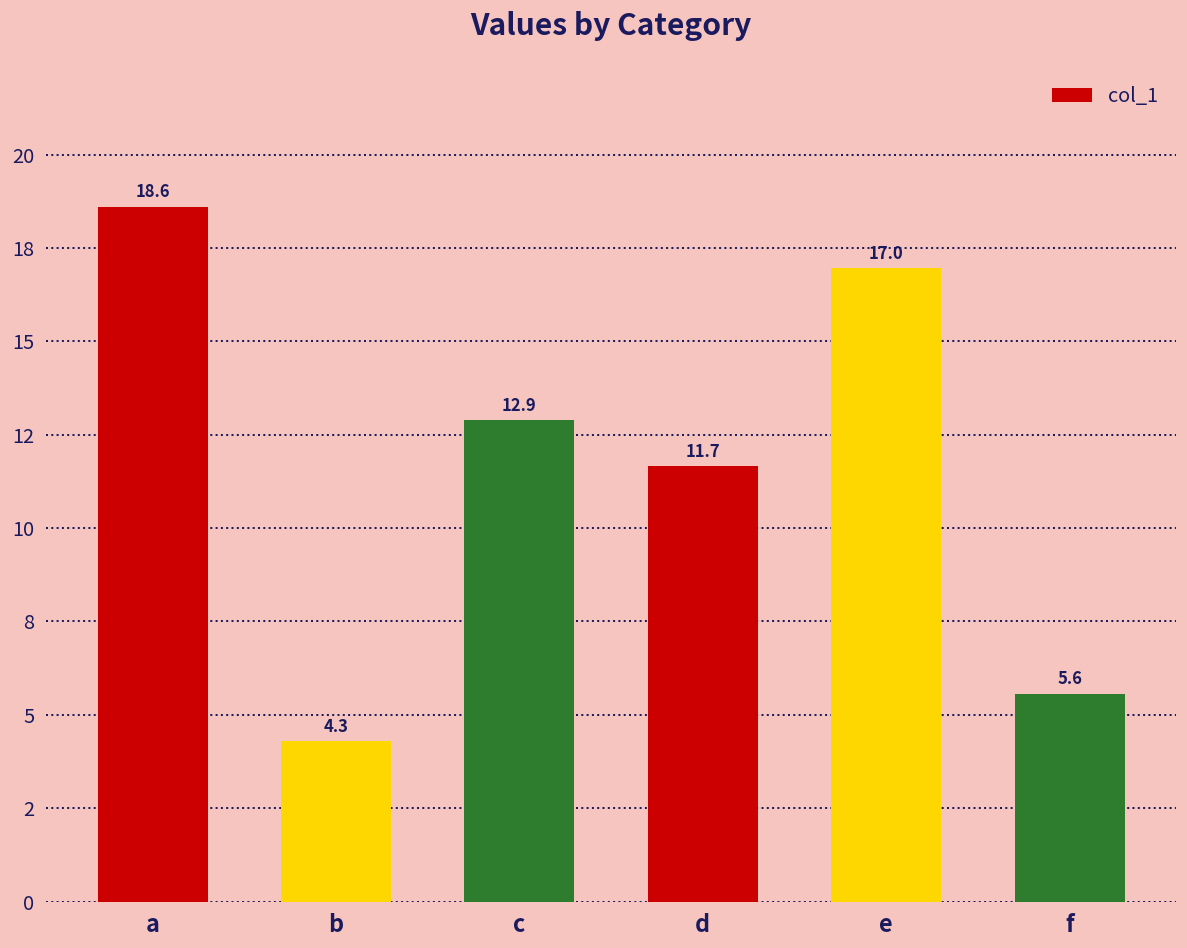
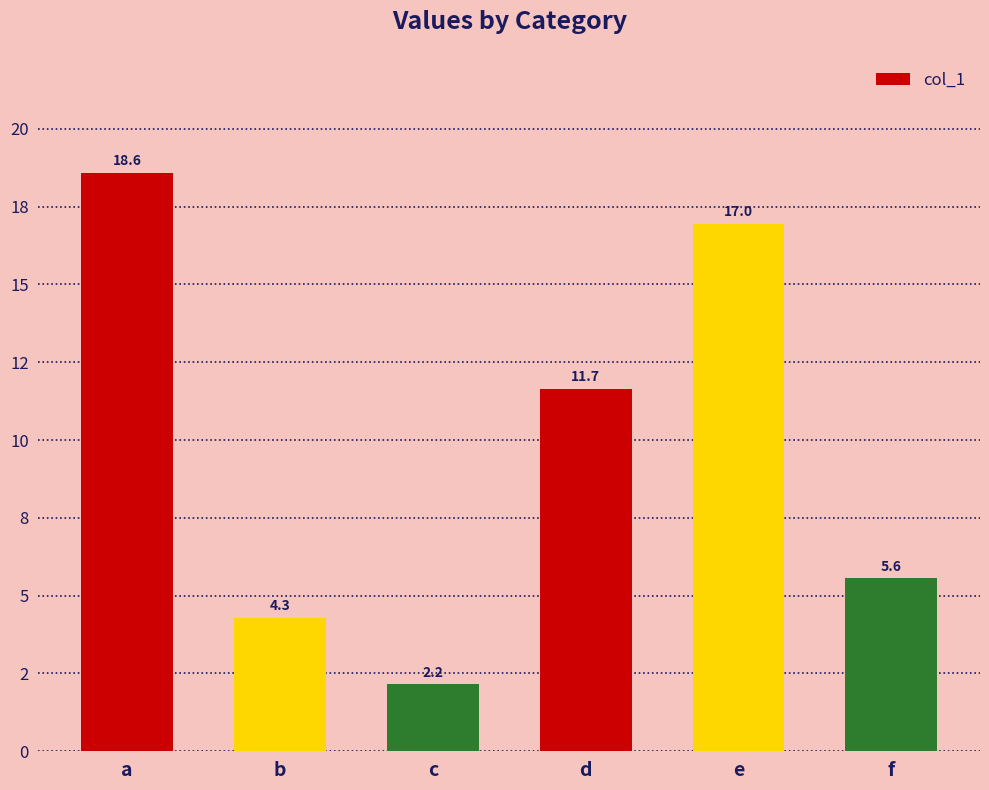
c: 12.9 -> 2.2
